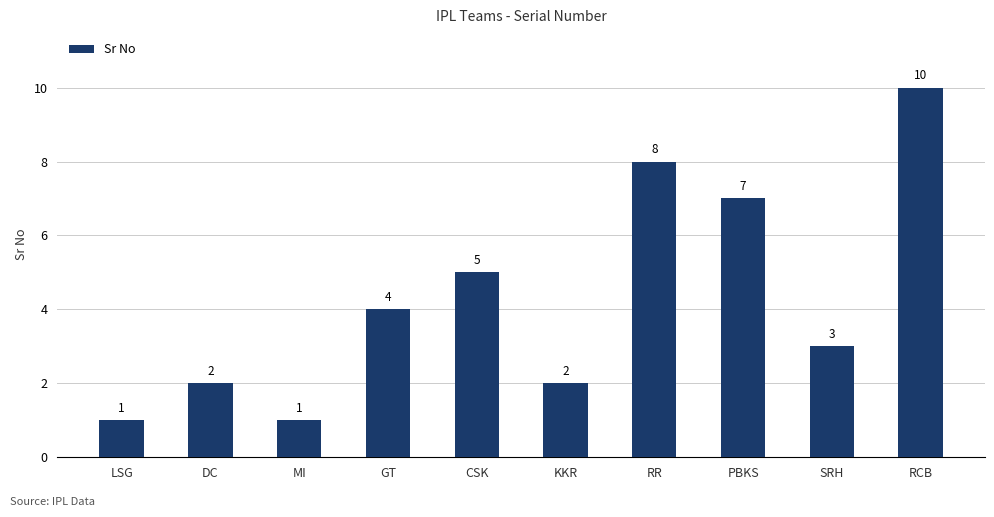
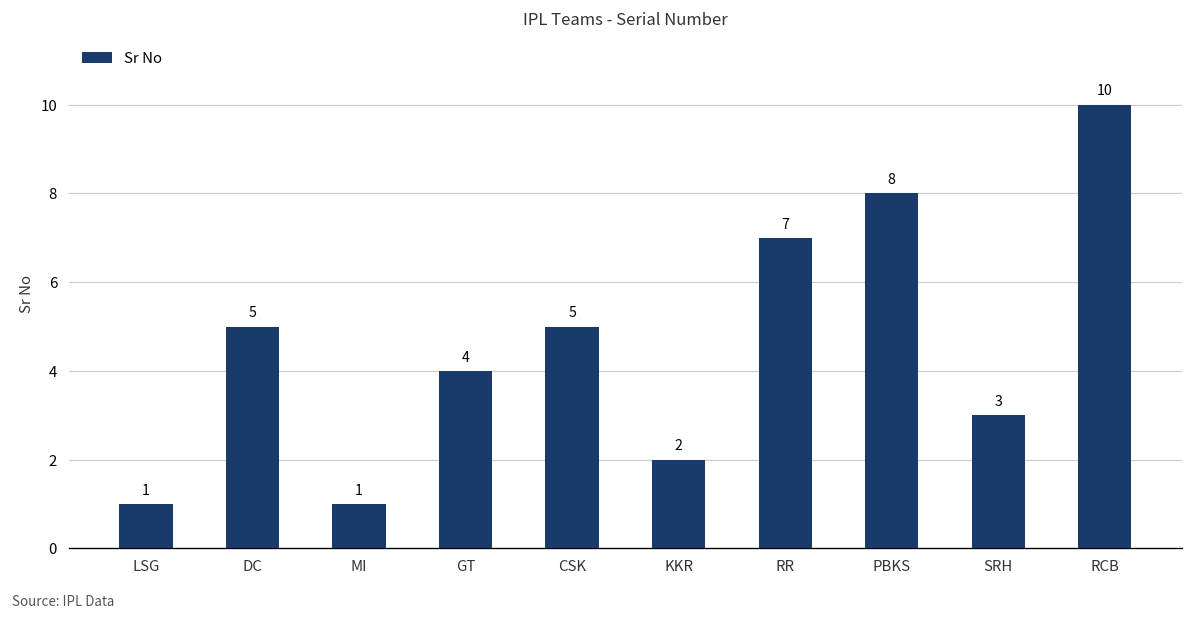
DC: 2 -> 5
RR: 8 -> 7
PBKS: 7 -> 8
